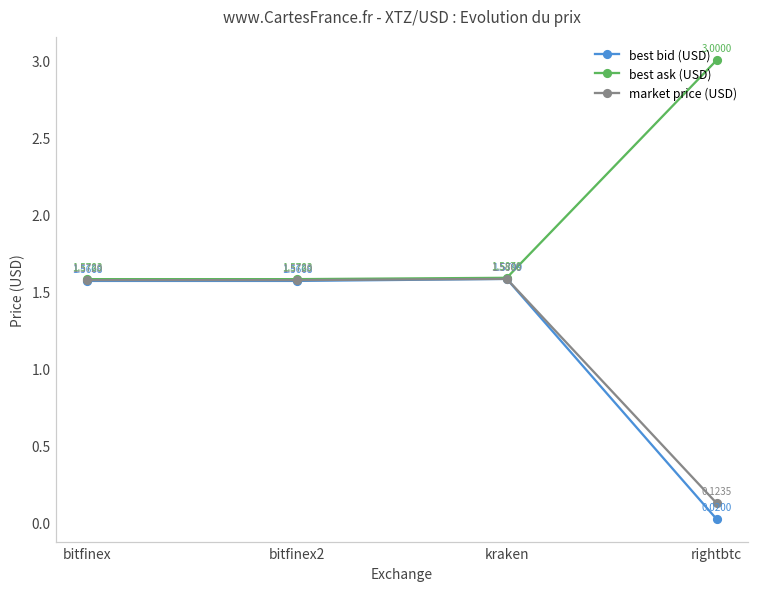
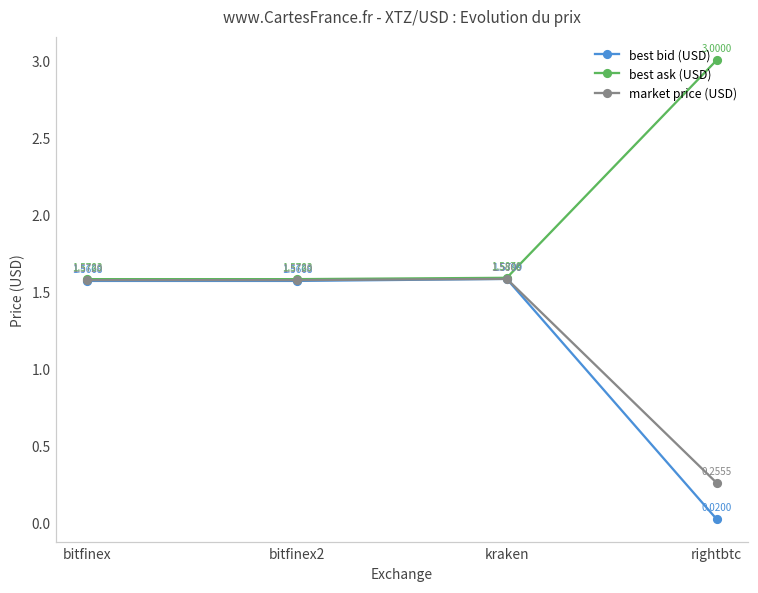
market price (USD), rightbtc: 0.1235 -> 0.2555
